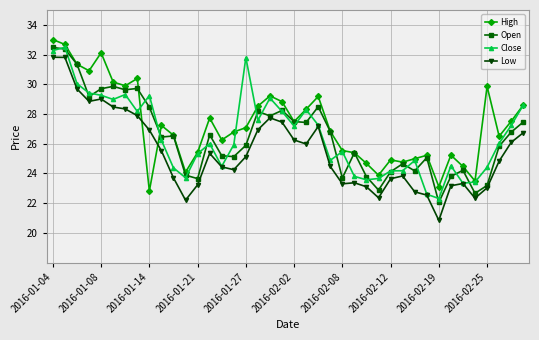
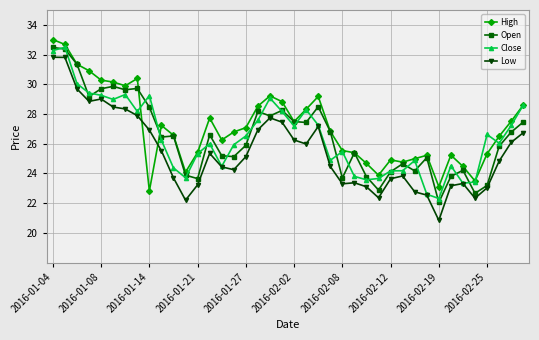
High, 2016-01-08: 32.1 -> 30.3
Close, 2016-01-27: 31.8 -> 26.5
High, 2016-02-25: 29.9 -> 25.3
Close, 2016-02-25: 24.4 -> 26.6
